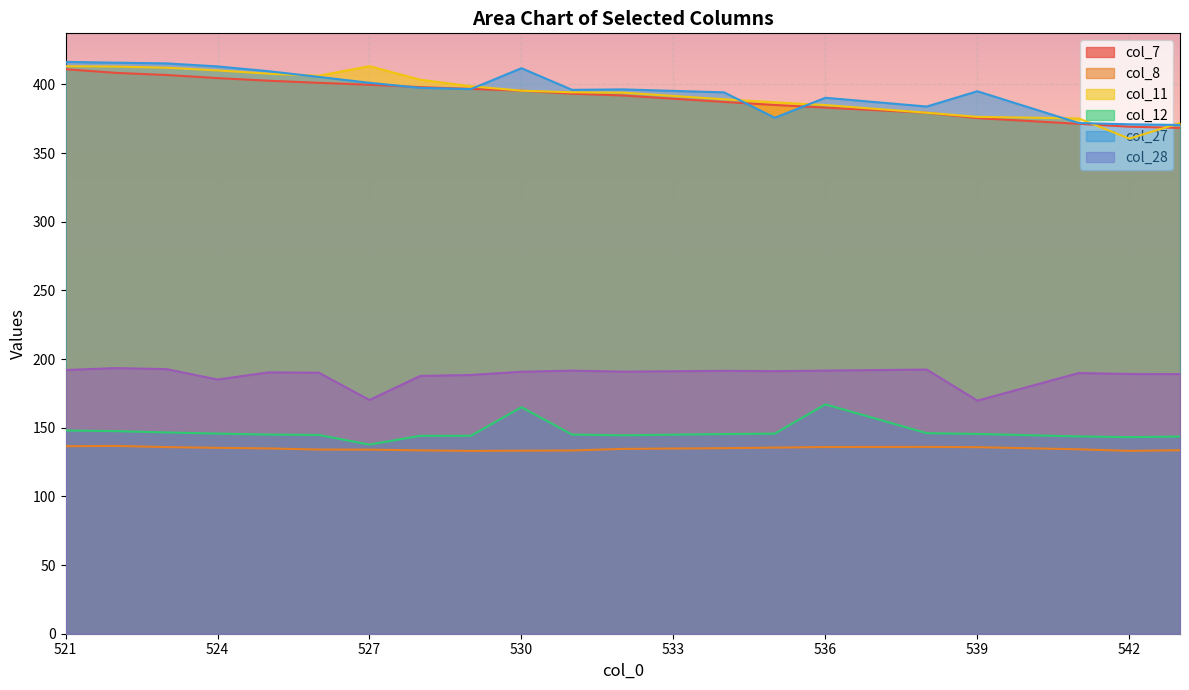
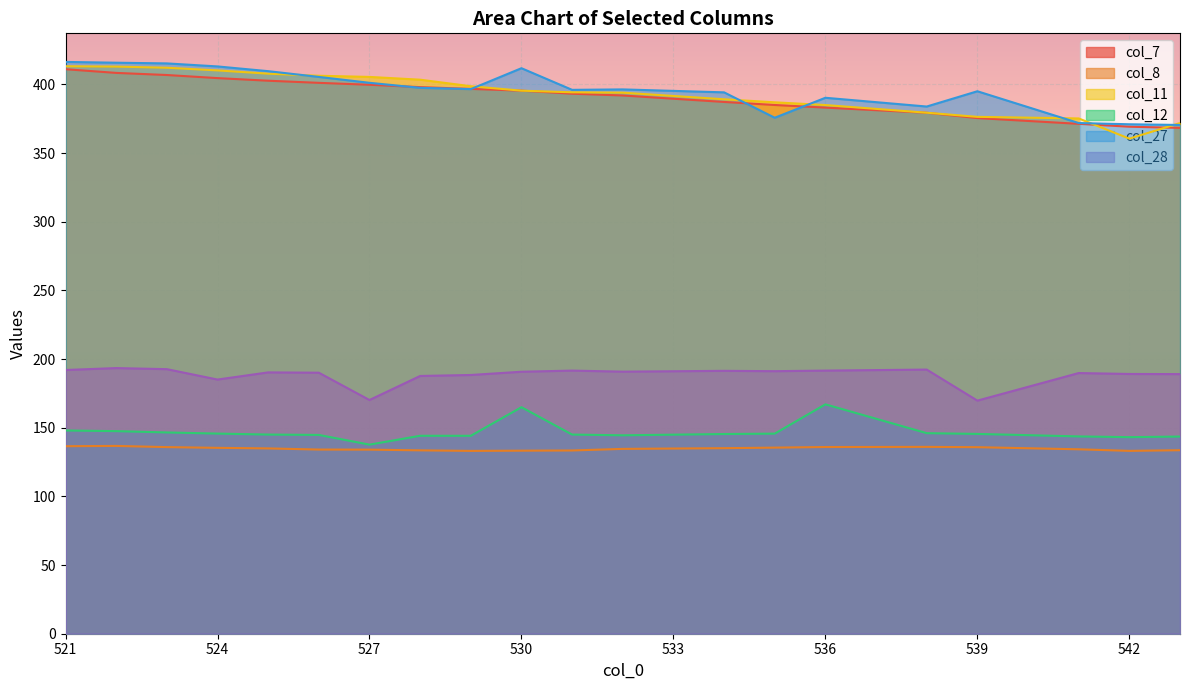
col_11, 527: 413 -> 406
